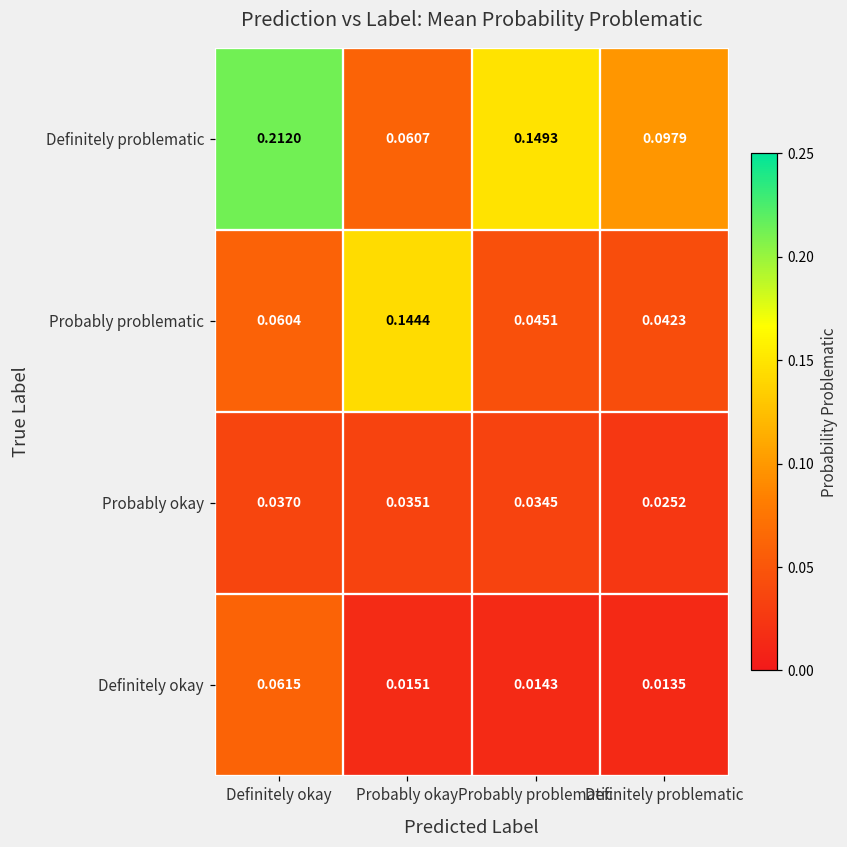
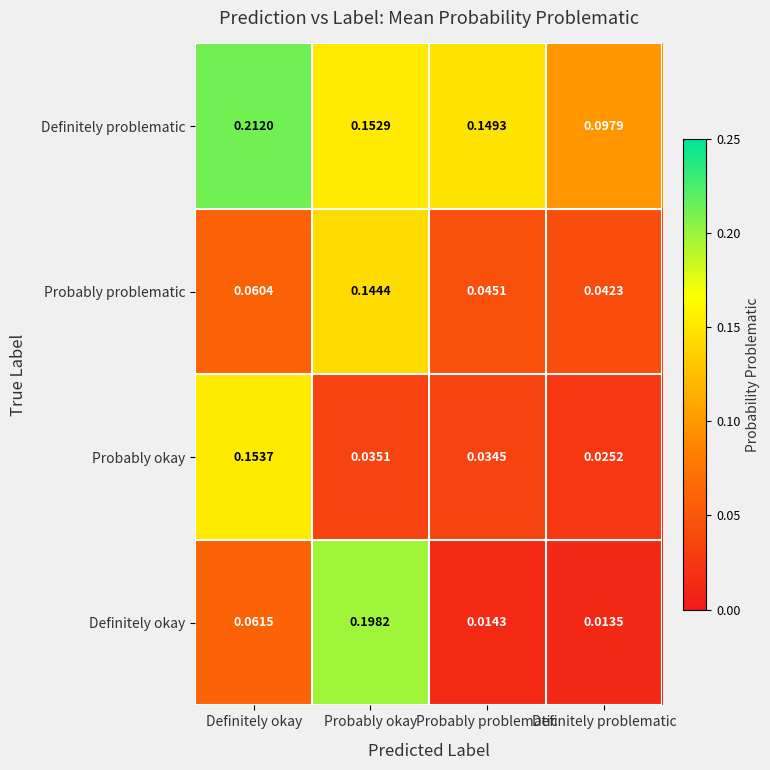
Definitely problematic, Probably okay: 0.0607 -> 0.1529
Probably okay, Definitely okay: 0.0370 -> 0.1537
Definitely okay, Probably okay: 0.0151 -> 0.1982
